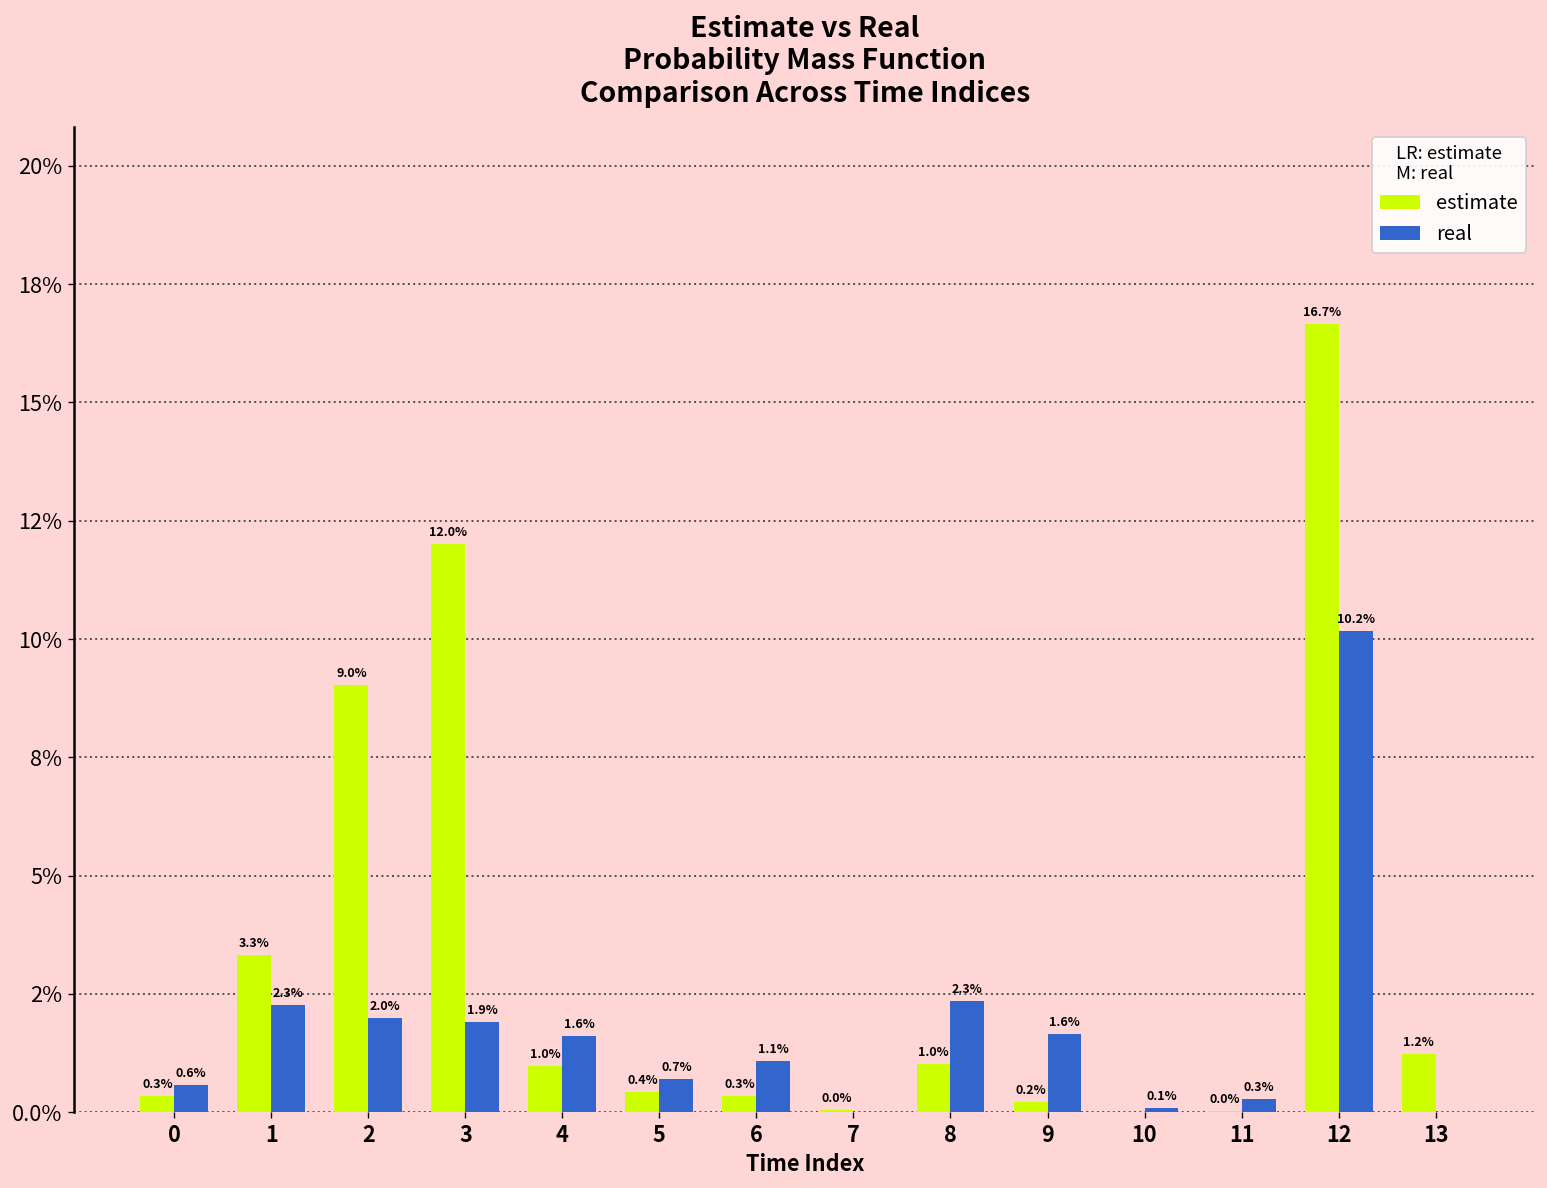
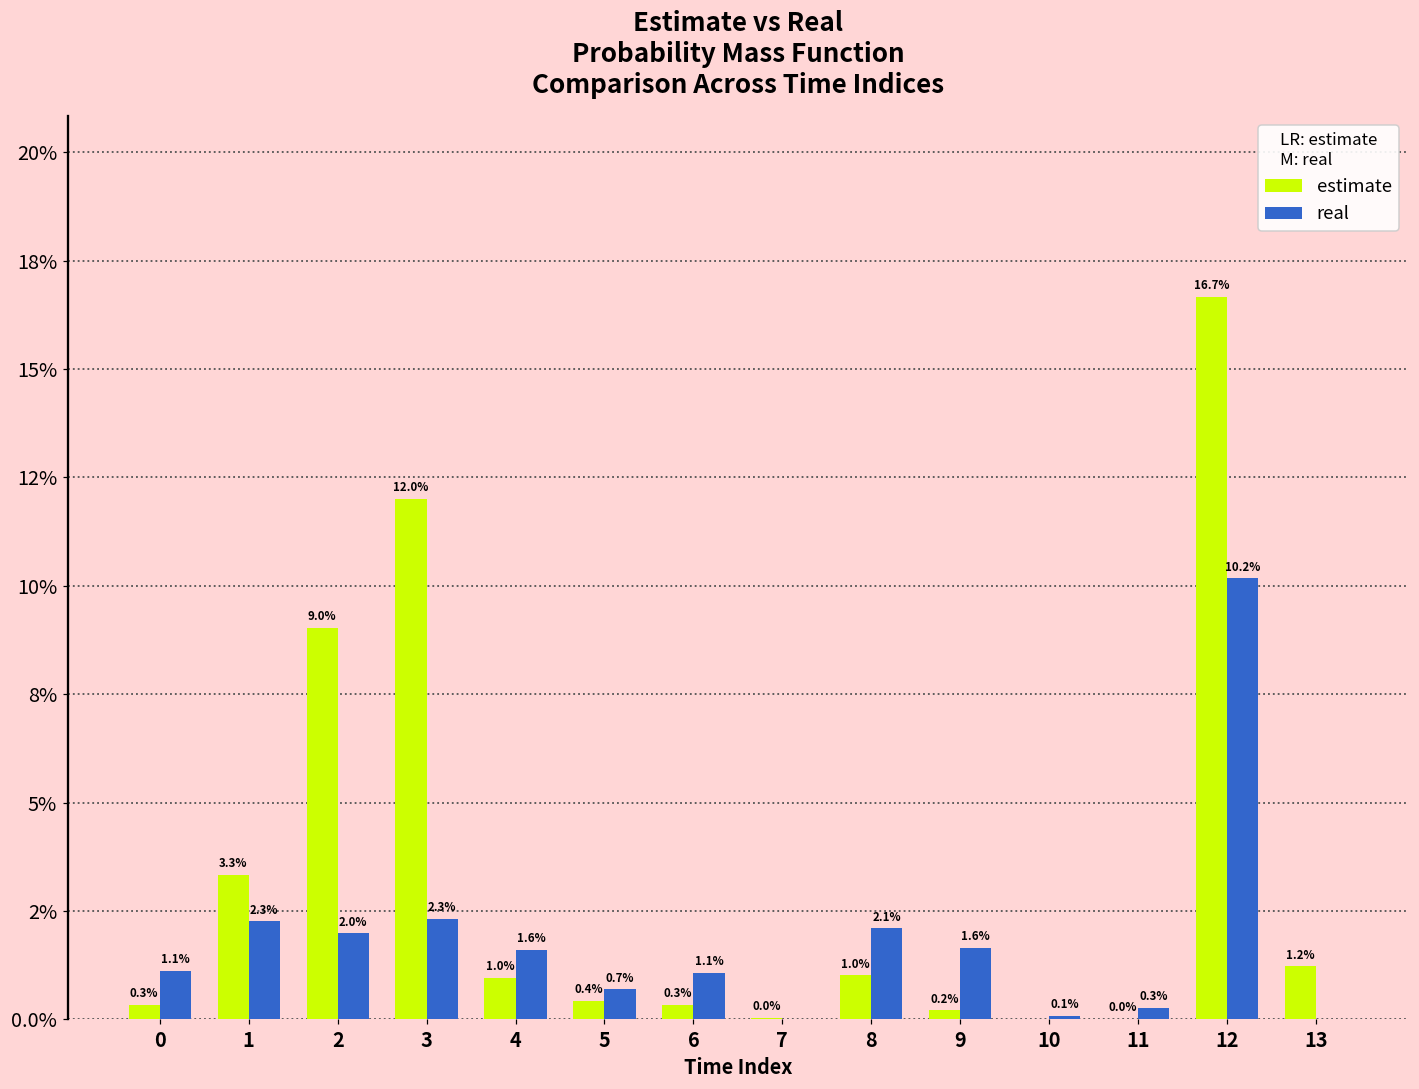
real, 0: 0.6% -> 1.1%
real, 3: 1.9% -> 2.3%
real, 8: 2.3% -> 2.1%
